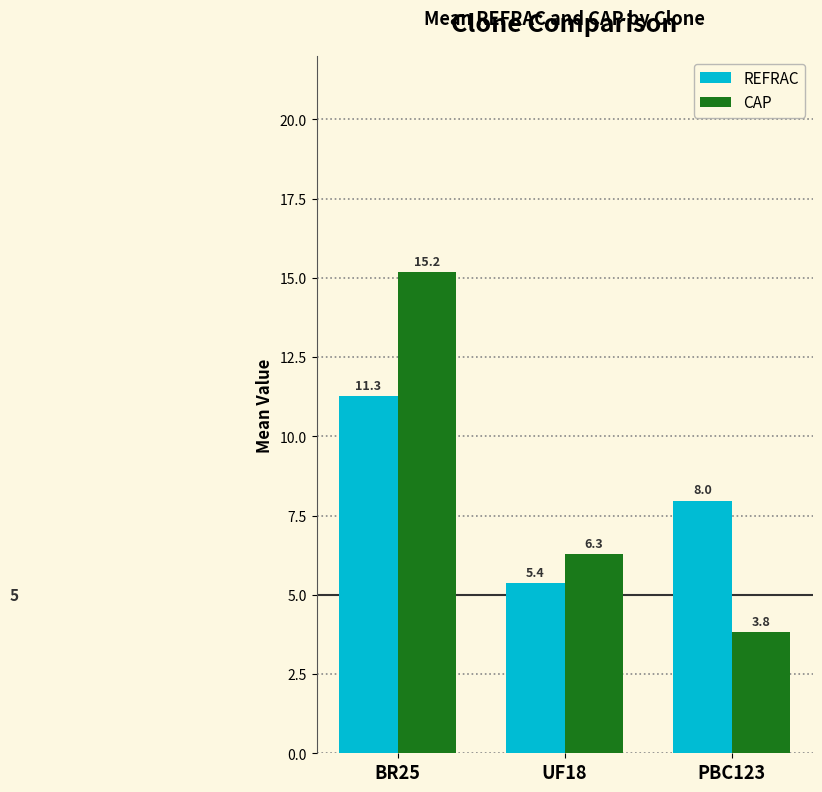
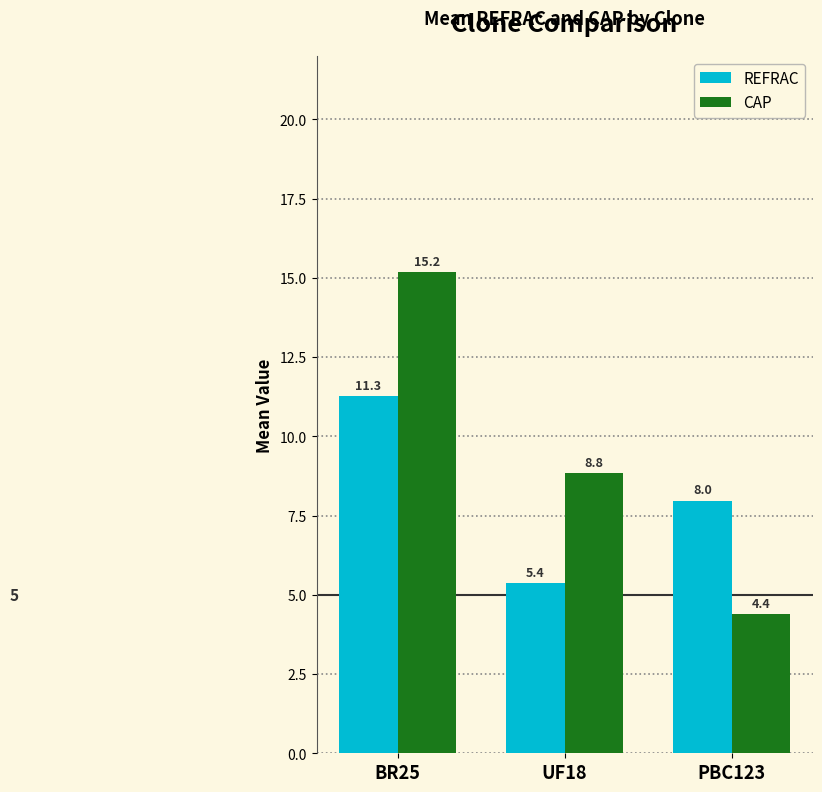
CAP, UF18: 6.3 -> 8.8
CAP, PBC123: 3.8 -> 4.4
